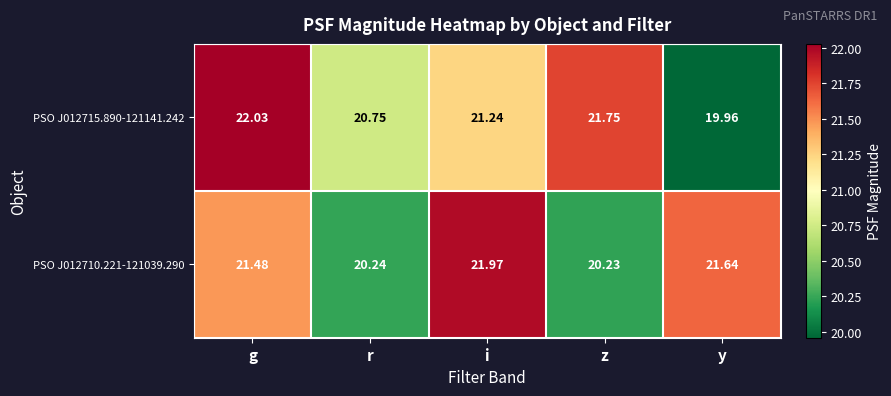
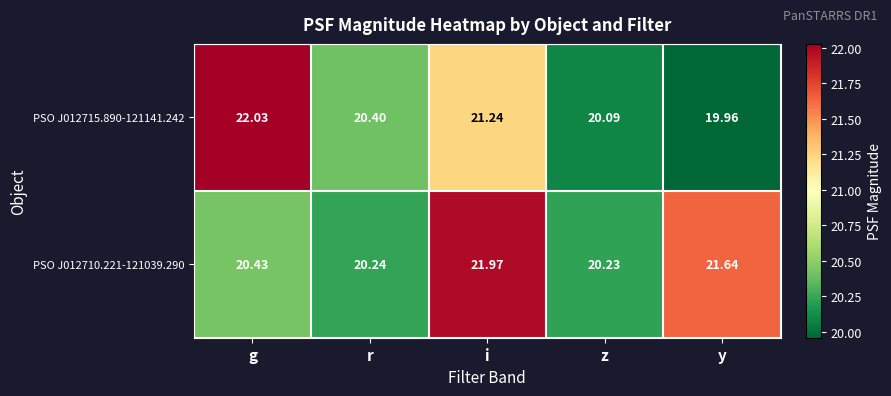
PSO J012715.890-121141.242, r: 20.75 -> 20.40
PSO J012715.890-121141.242, z: 21.75 -> 20.09
PSO J012710.221-121039.290, g: 21.48 -> 20.43
